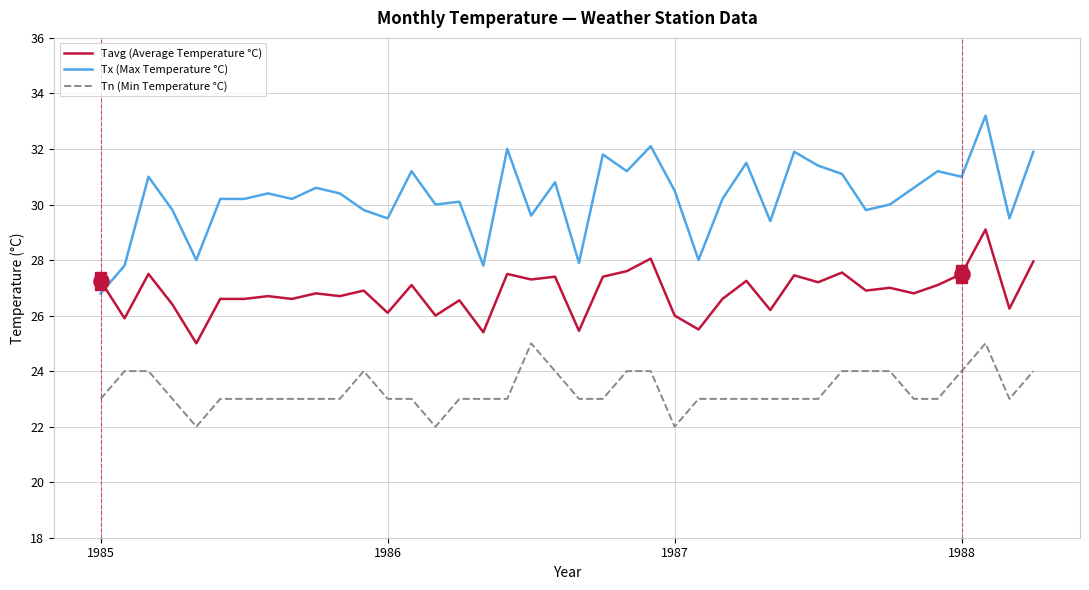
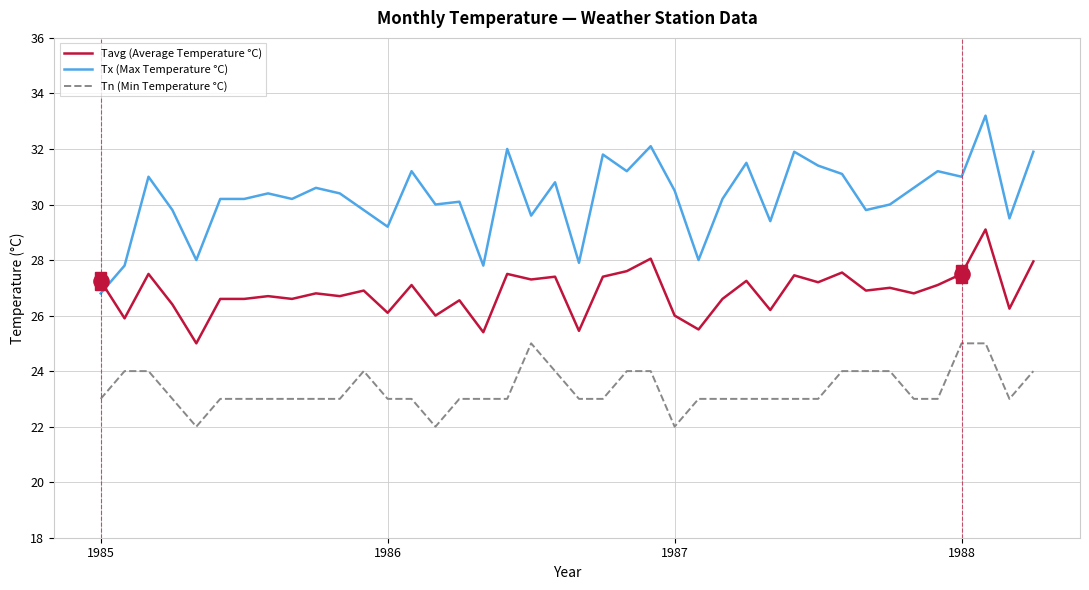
Tx (Max Temperature °C), 1986: 29.5 -> 29.2
Tn (Min Temperature °C), 1988: 24 -> 25
